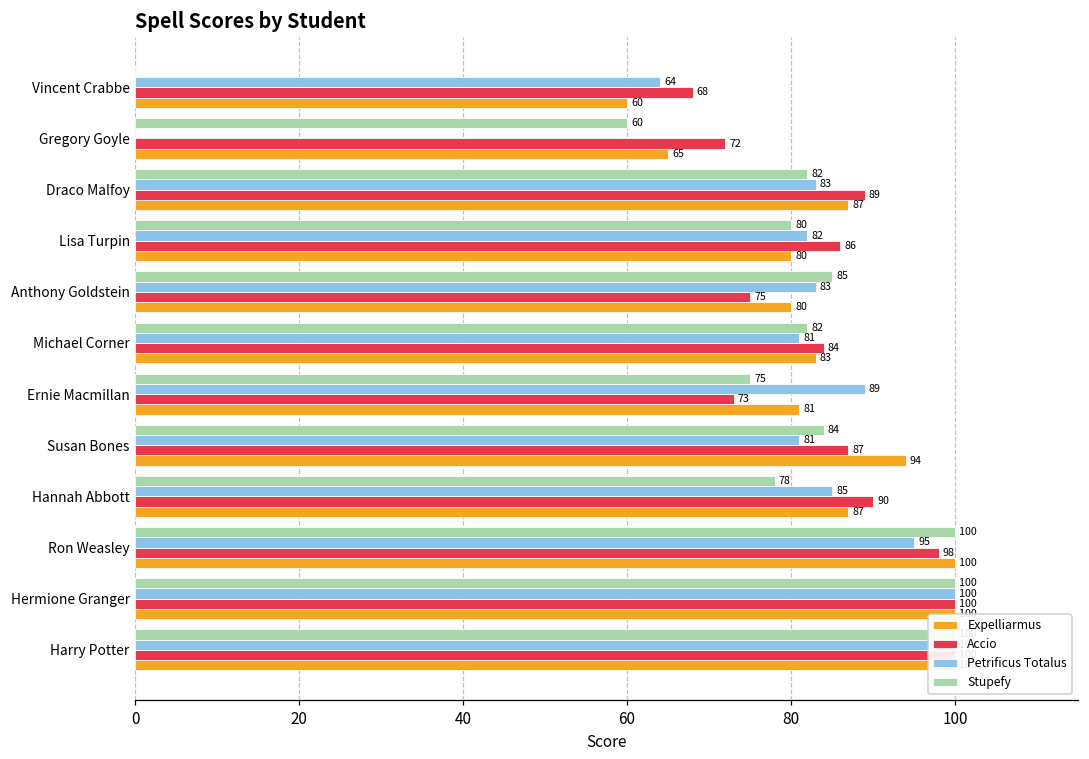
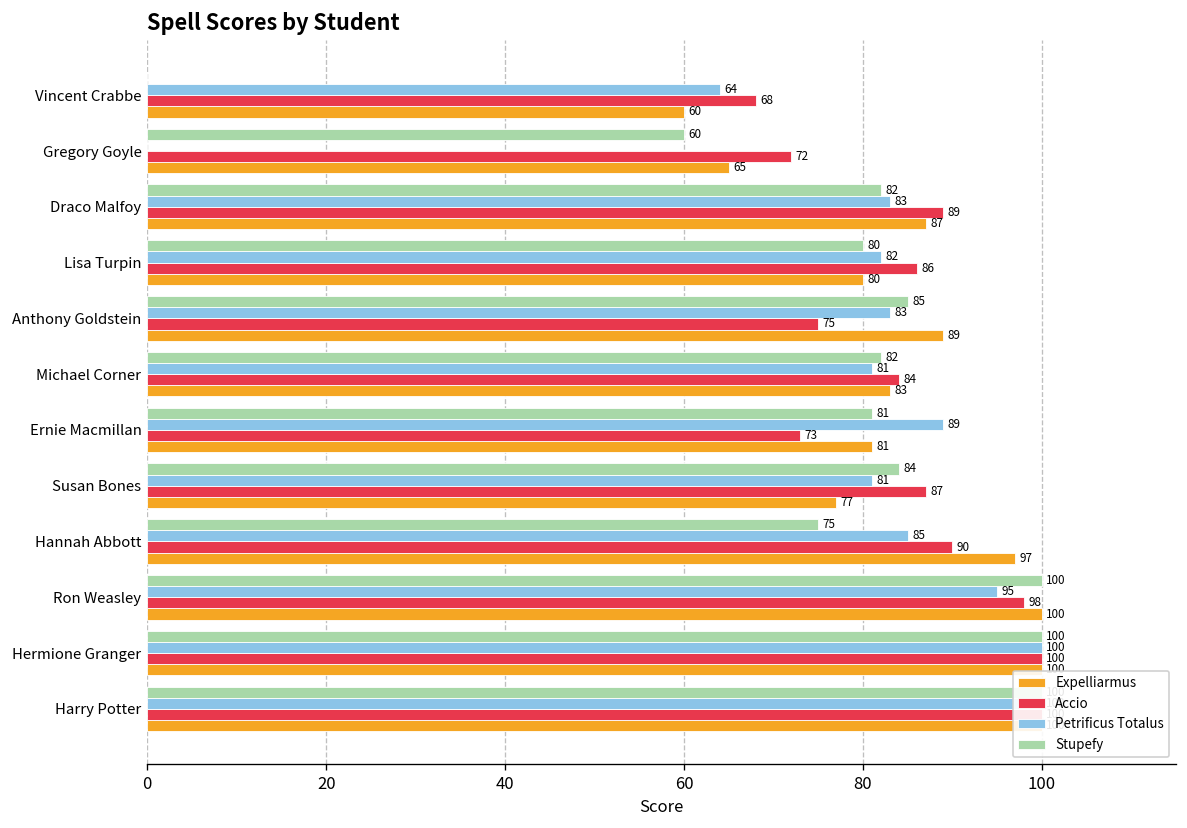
Expelliarmus, Anthony Goldstein: 80 -> 89
Stupefy, Ernie Macmillan: 75 -> 81
Expelliarmus, Susan Bones: 94 -> 77
Stupefy, Hannah Abbott: 78 -> 75
Expelliarmus, Hannah Abbott: 87 -> 97
